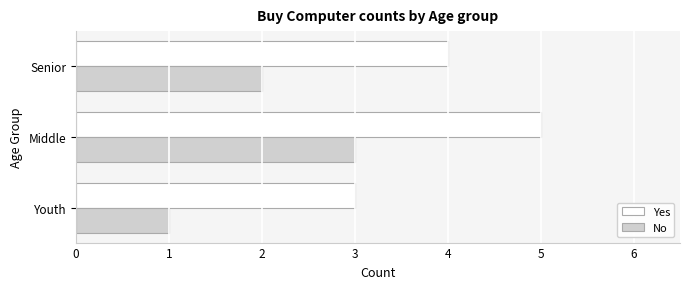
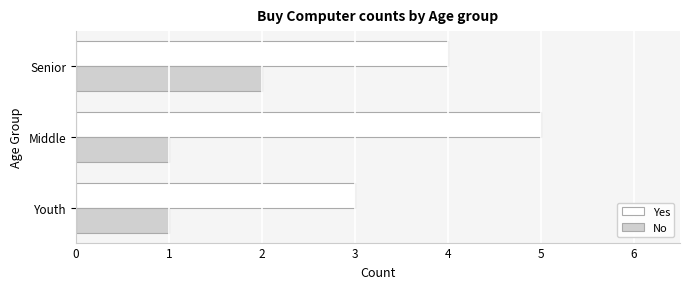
No, Middle: 3 -> 1
